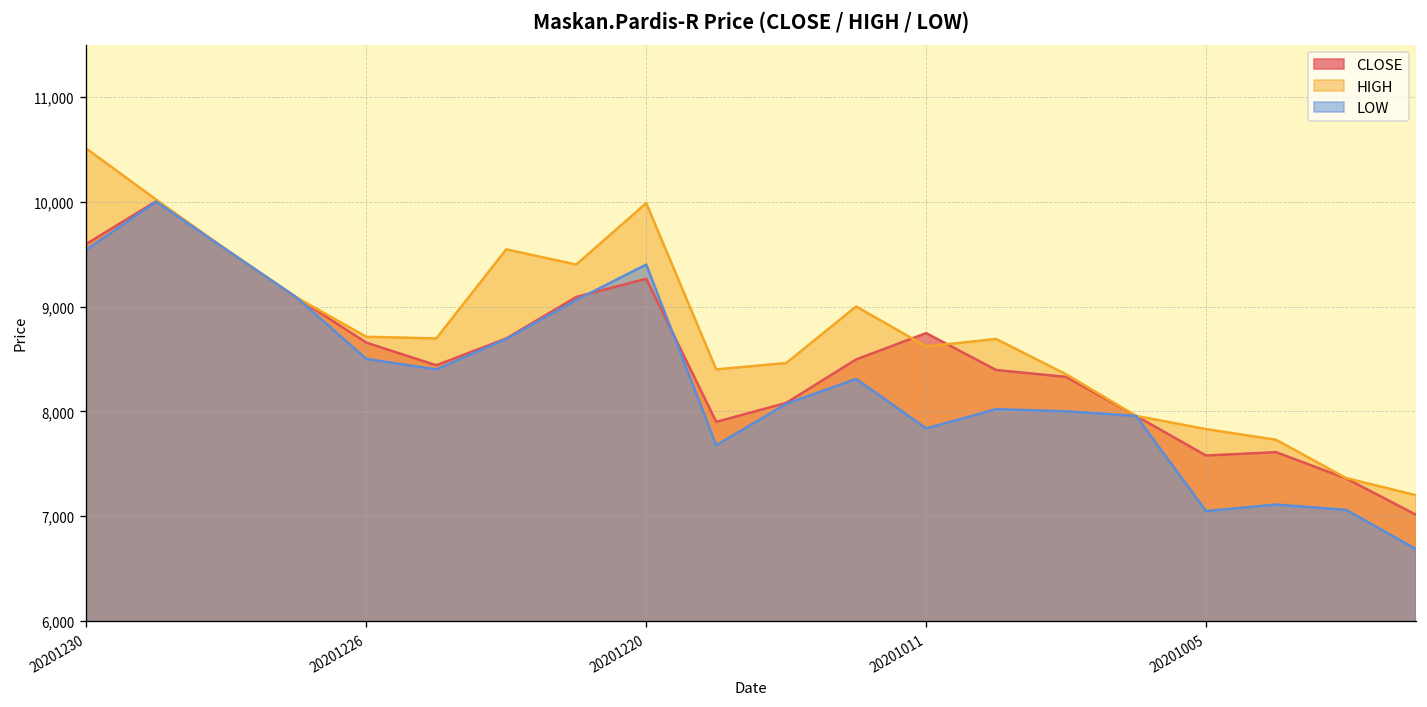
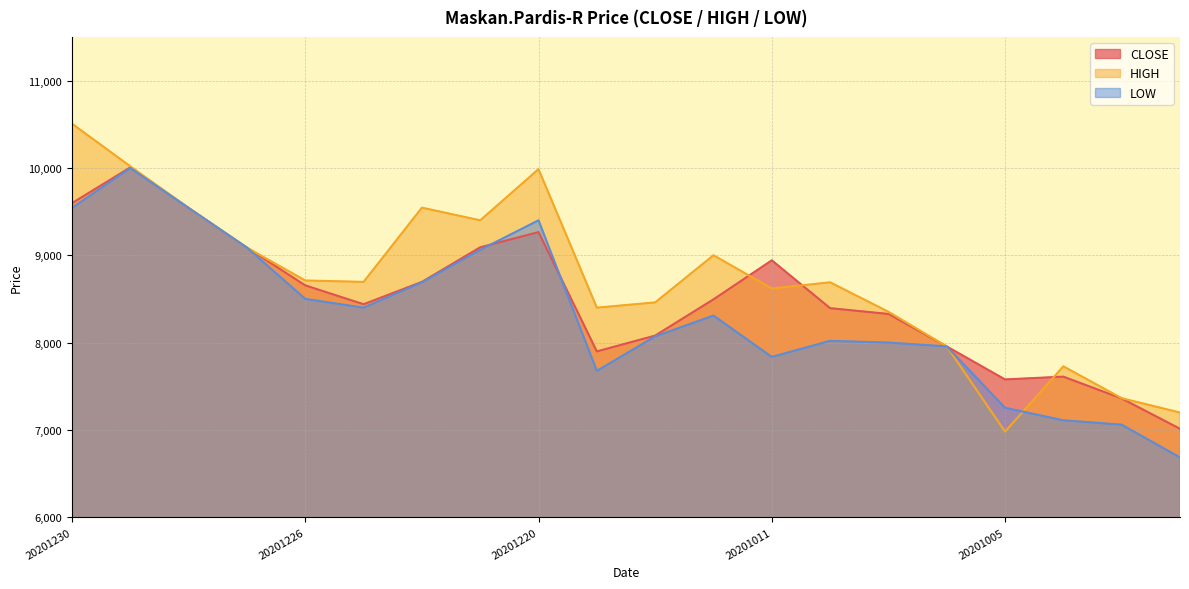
CLOSE, 20201011: 8,700 -> 8,900
HIGH, 20201005: 7,800 -> 7,000
LOW, 20201005: 7,000 -> 7,300
